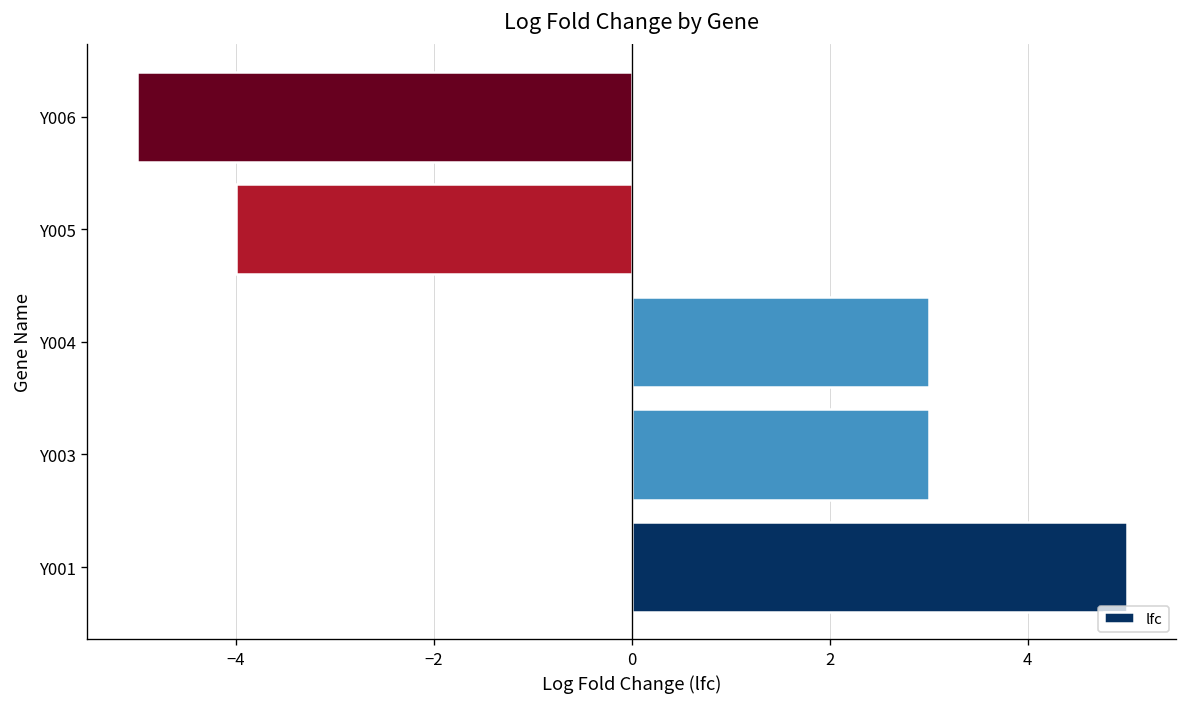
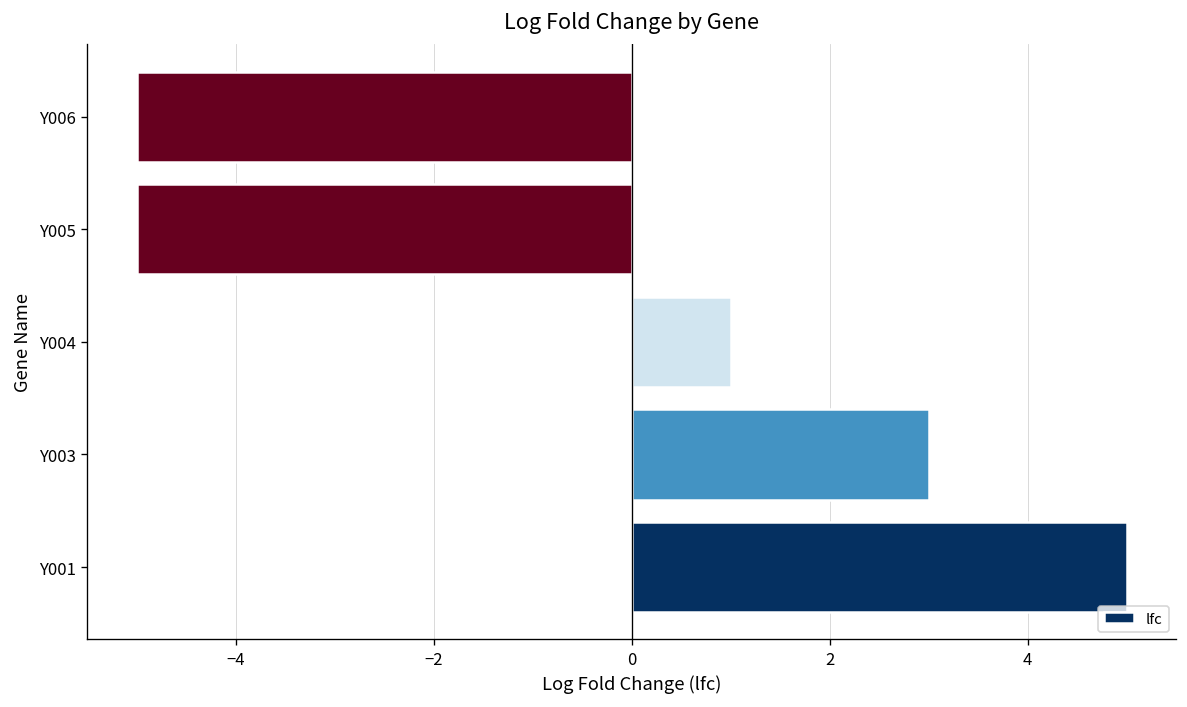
Y005: -4 -> -5
Y004: 3 -> 1
